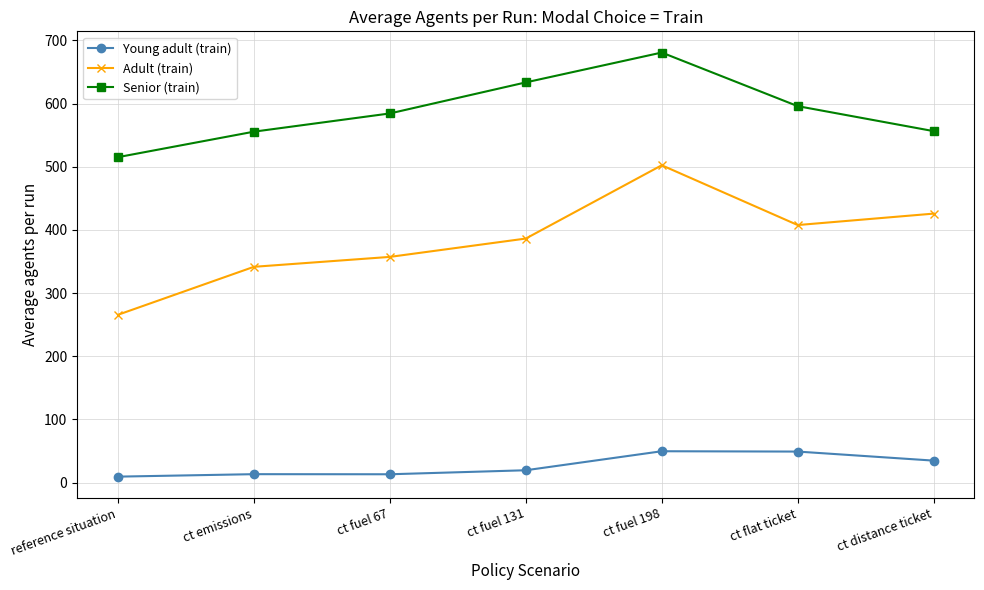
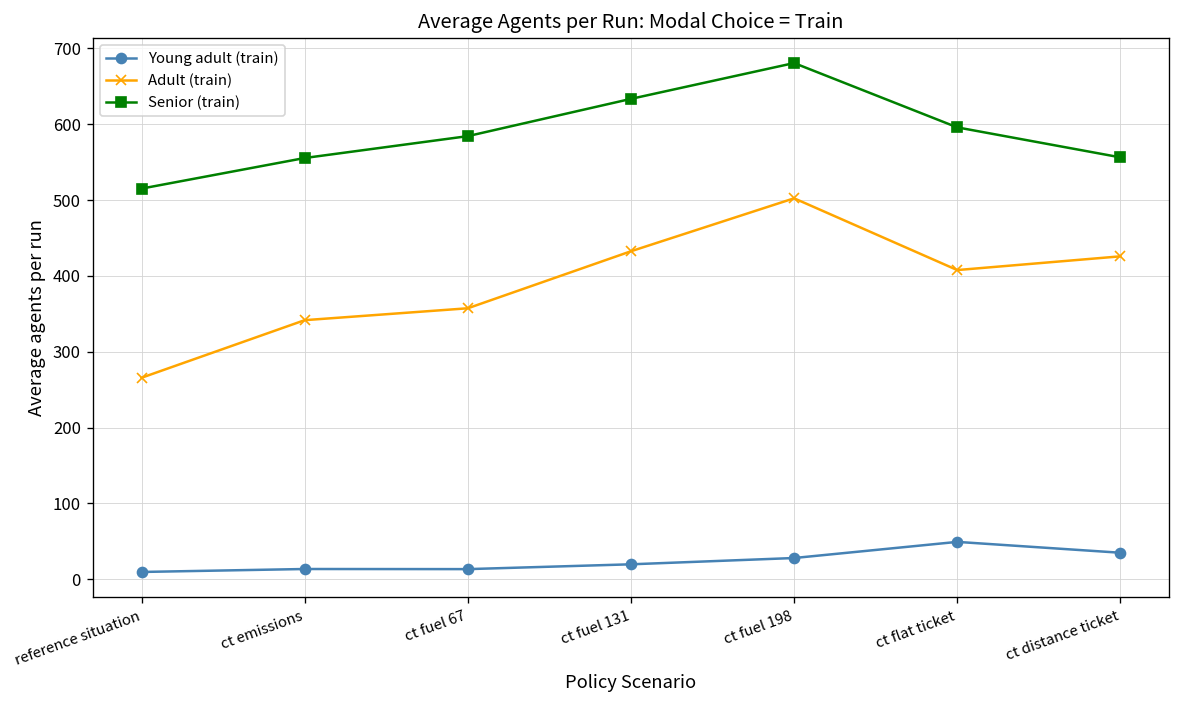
Adult (train), ct fuel 131: 390 -> 430
Young adult (train), ct fuel 198: 50 -> 30
